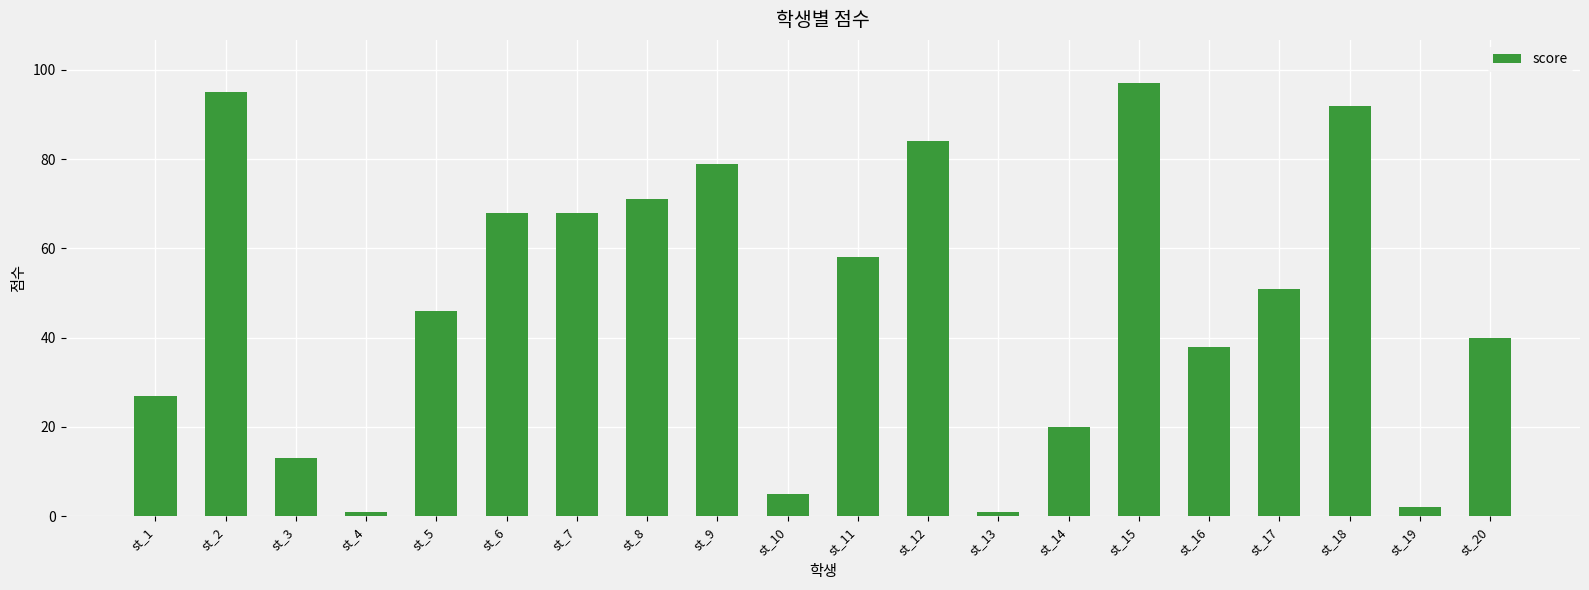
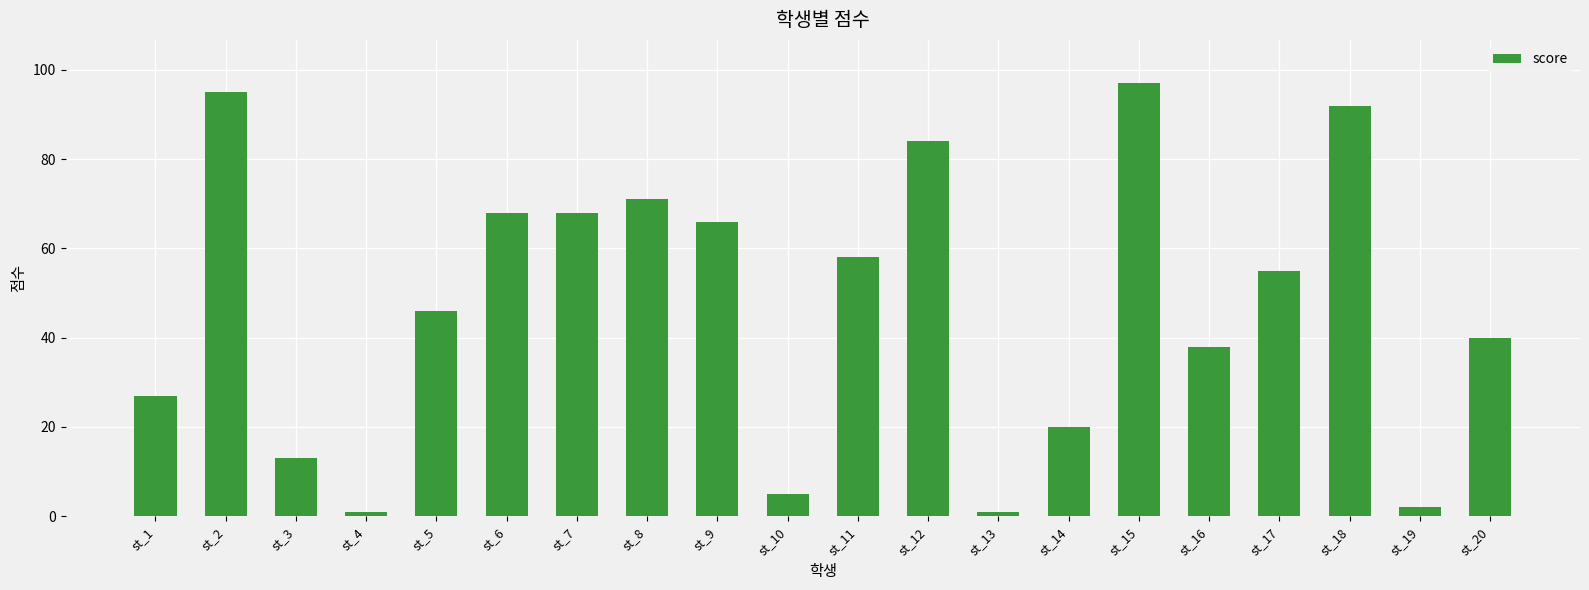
st_9: 79 -> 66
st_17: 51 -> 55
